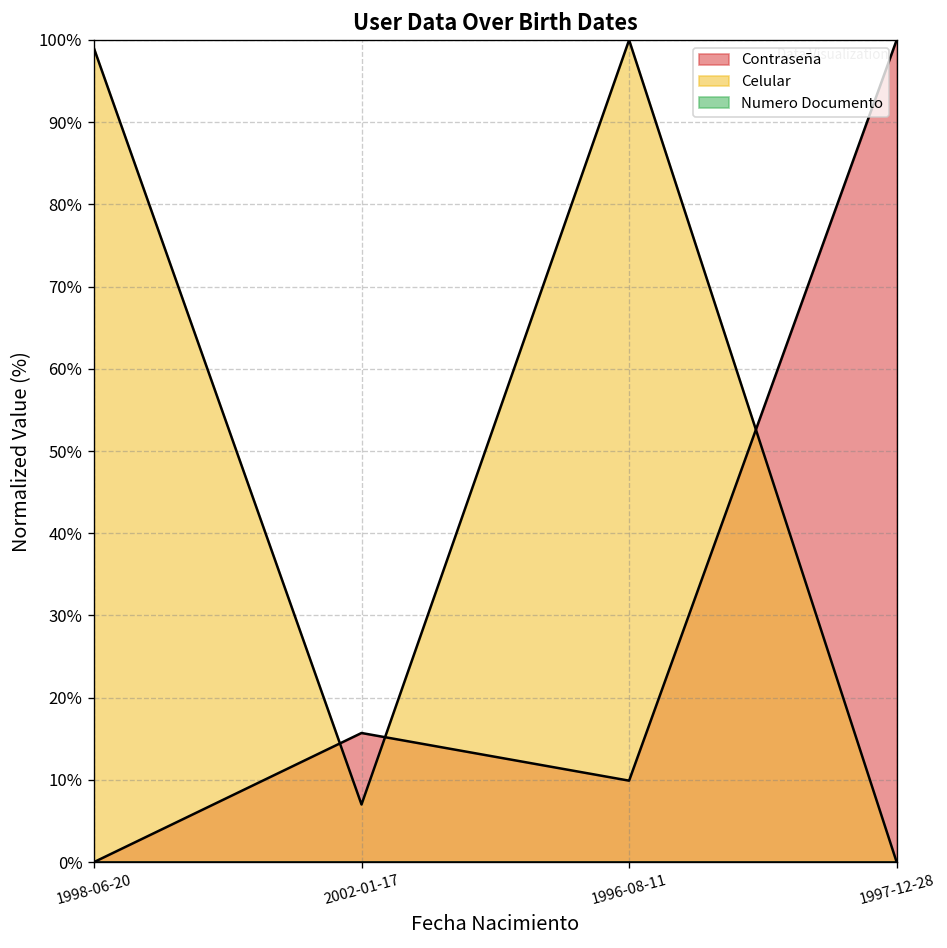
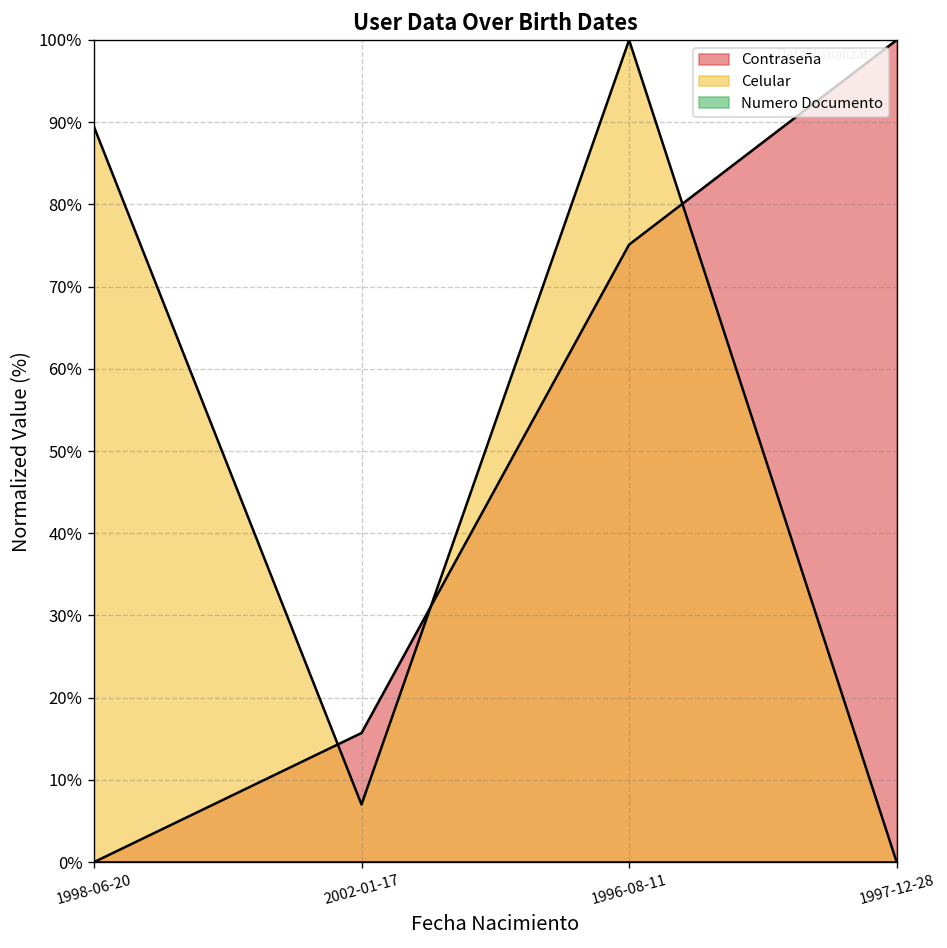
Celular, 1998-06-20: 99% -> 89%
Contraseña, 1996-08-11: 10% -> 75%
